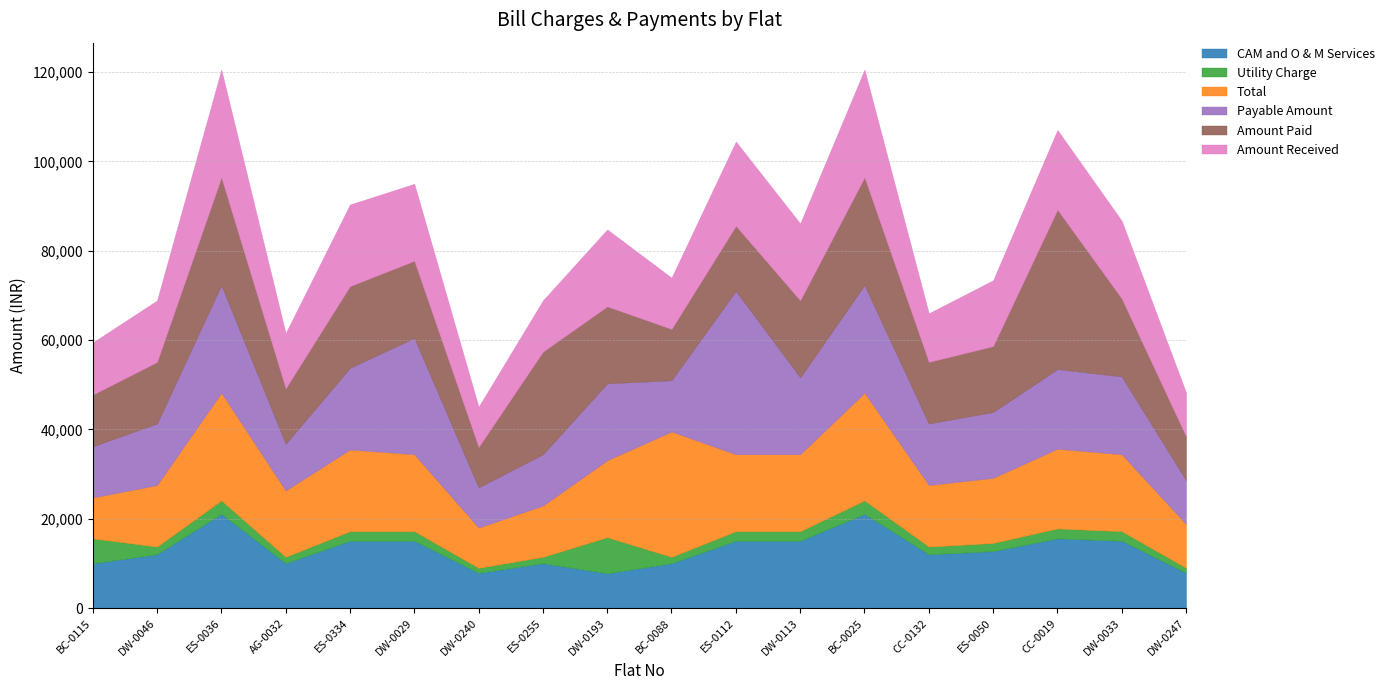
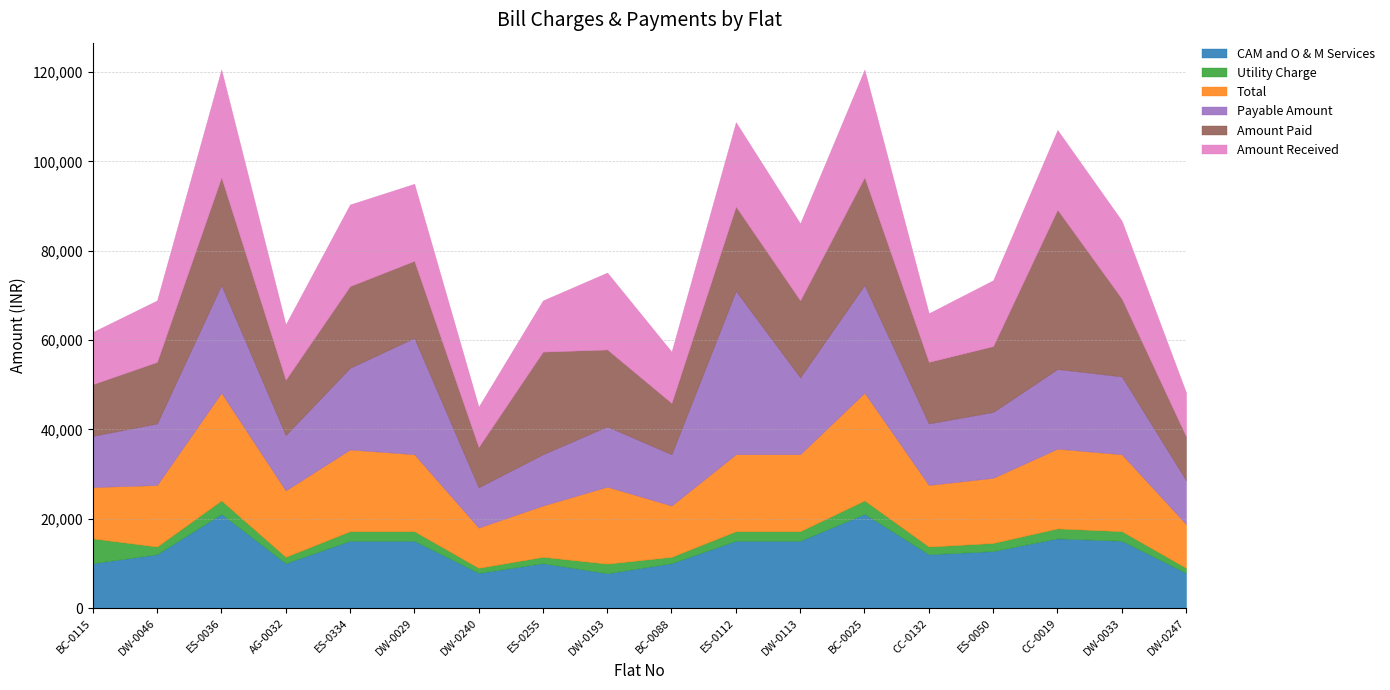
Total, BC-0115: 9,000 -> 11,000
Payable Amount, AG-0032: 10,000 -> 12,000
Utility Charge, DW-0193: 8,000 -> 2,000
Payable Amount, DW-0193: 17,000 -> 13,000
Total, BC-0088: 28,000 -> 11,000
Amount Paid, ES-0112: 15,000 -> 19,000
